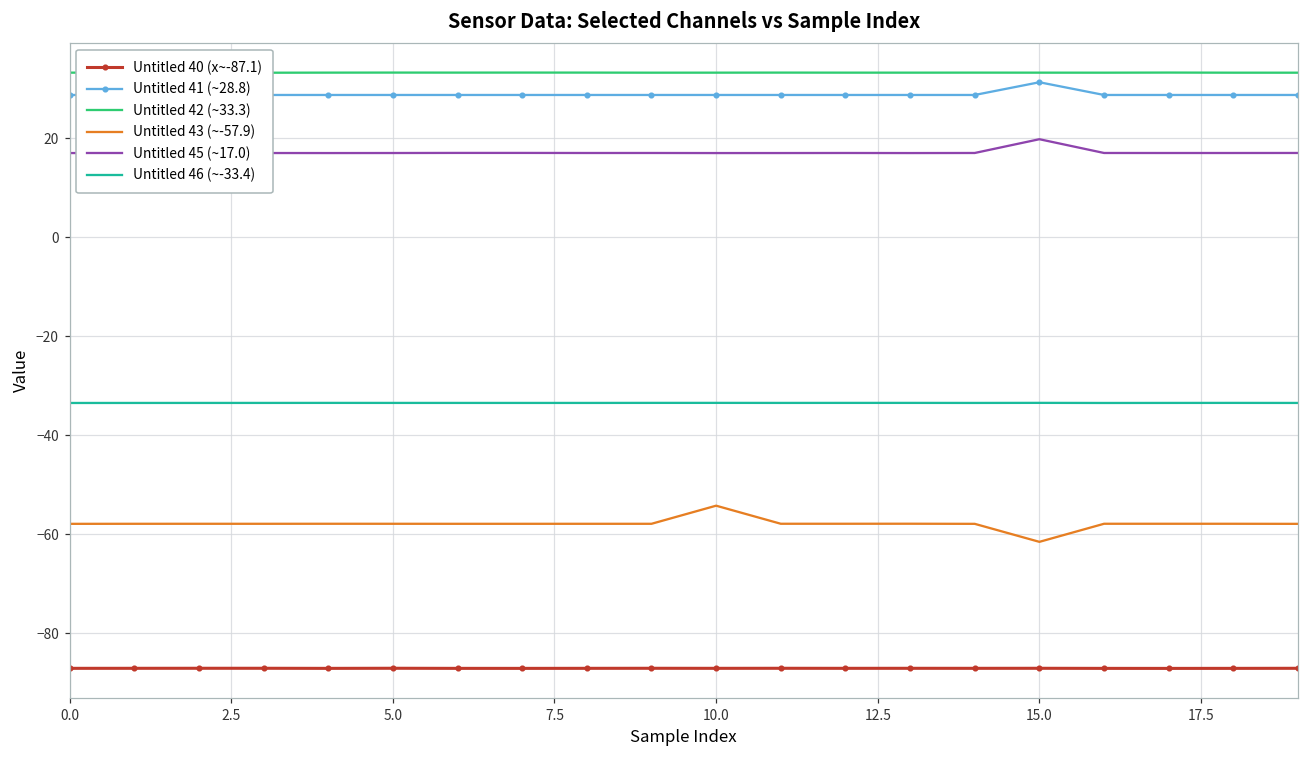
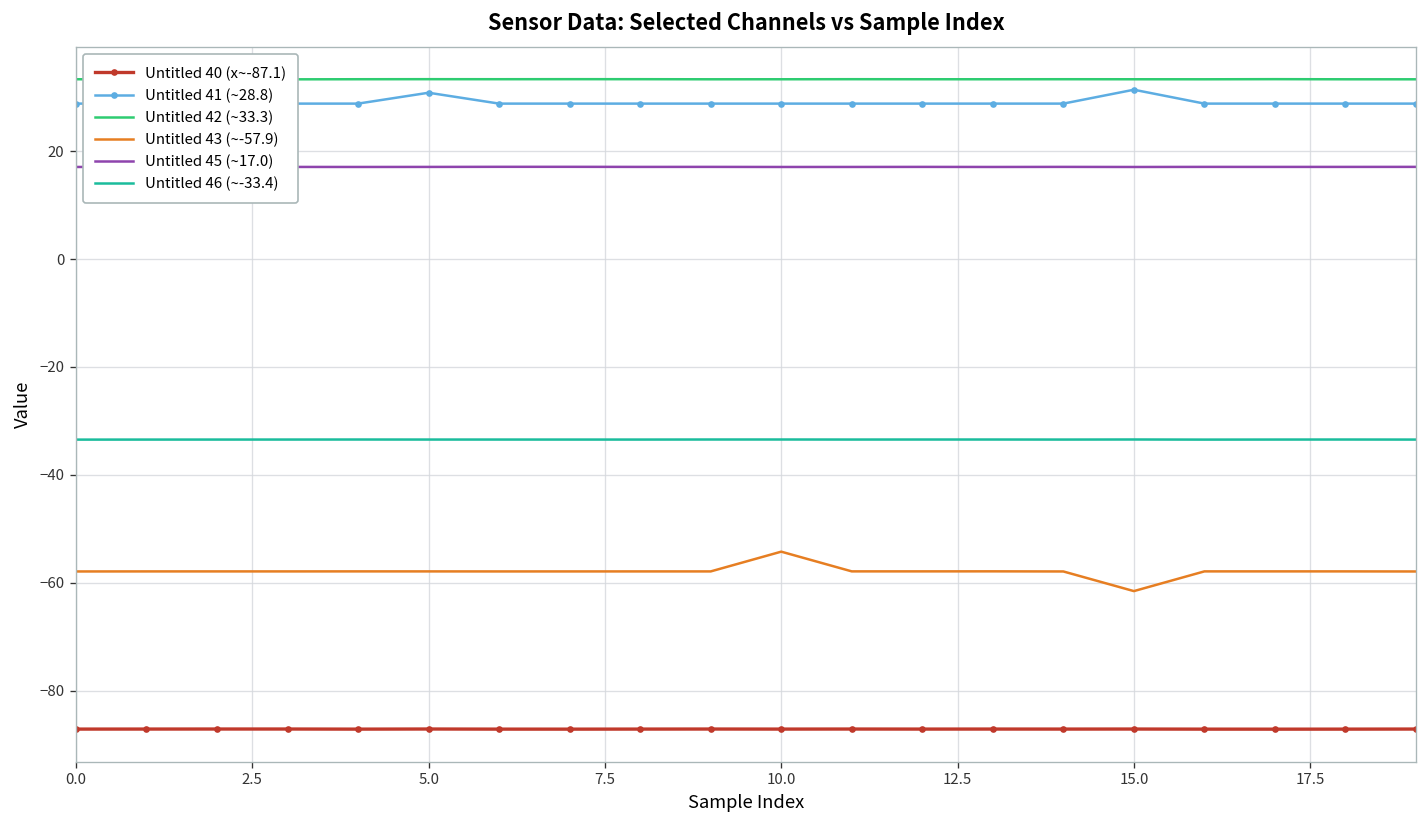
Untitled 41 (~28.8), 5.0: 29 -> 31
Untitled 45 (~17.0), 15.0: 20 -> 17
